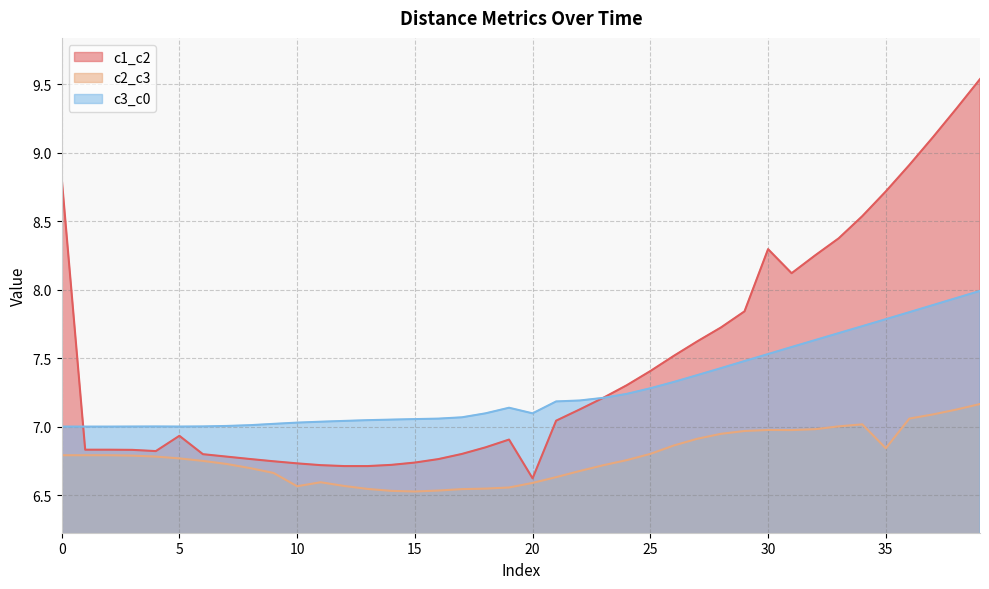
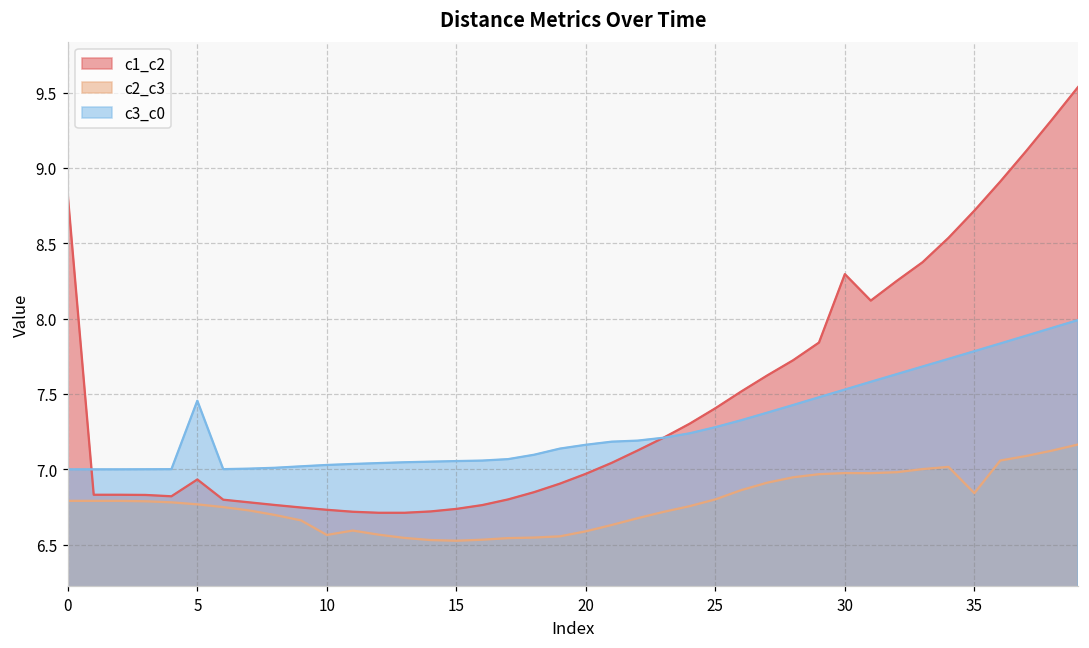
c3_c0, 5: 7.00 -> 7.46
c1_c2, 20: 6.62 -> 6.97
c3_c0, 20: 7.10 -> 7.16
